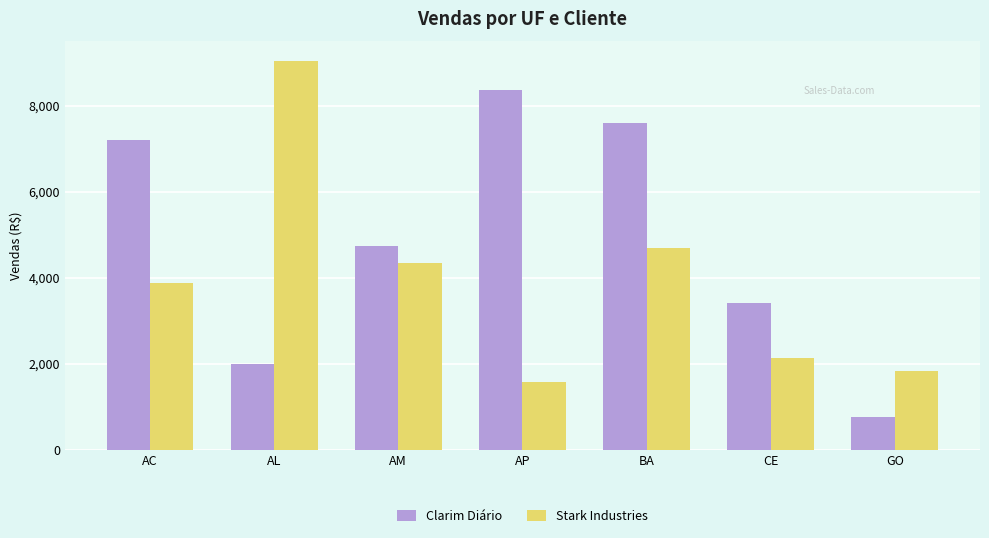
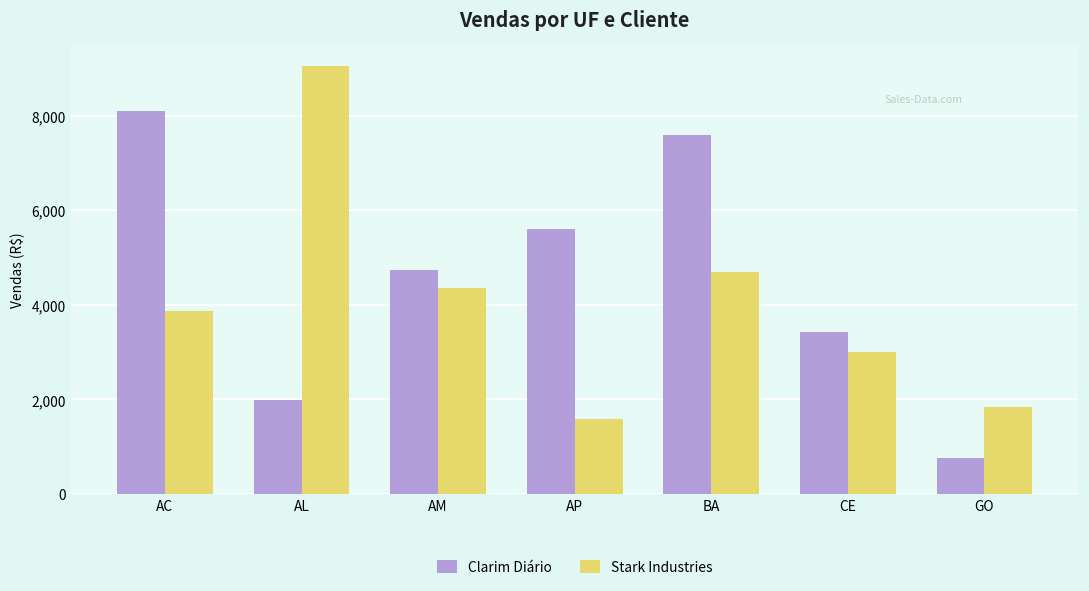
Clarim Diário, AC: 7,200 -> 8,100
Clarim Diário, AP: 8,400 -> 5,600
Stark Industries, CE: 2,100 -> 3,000
